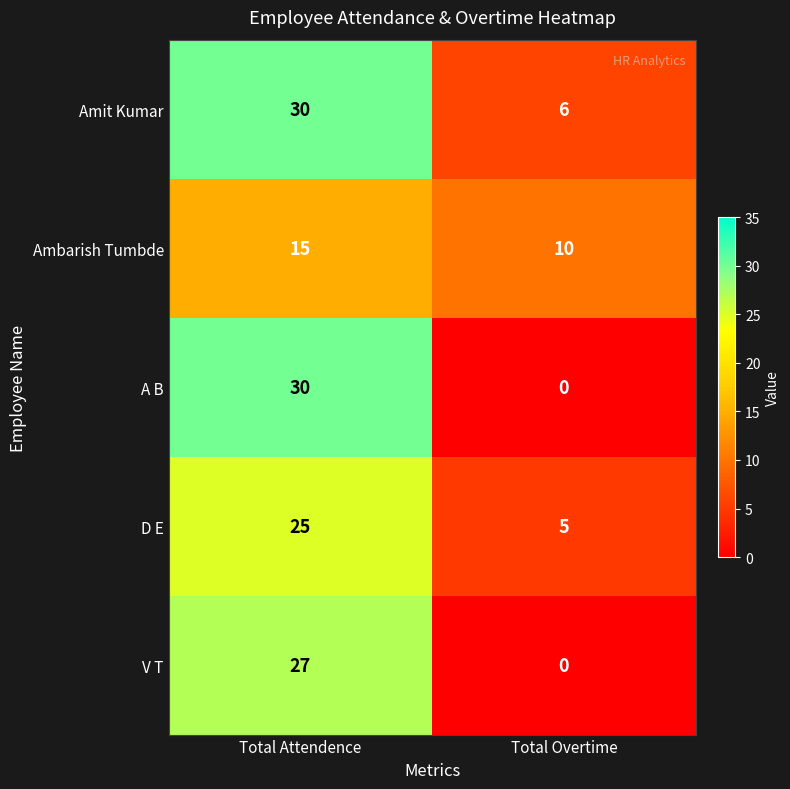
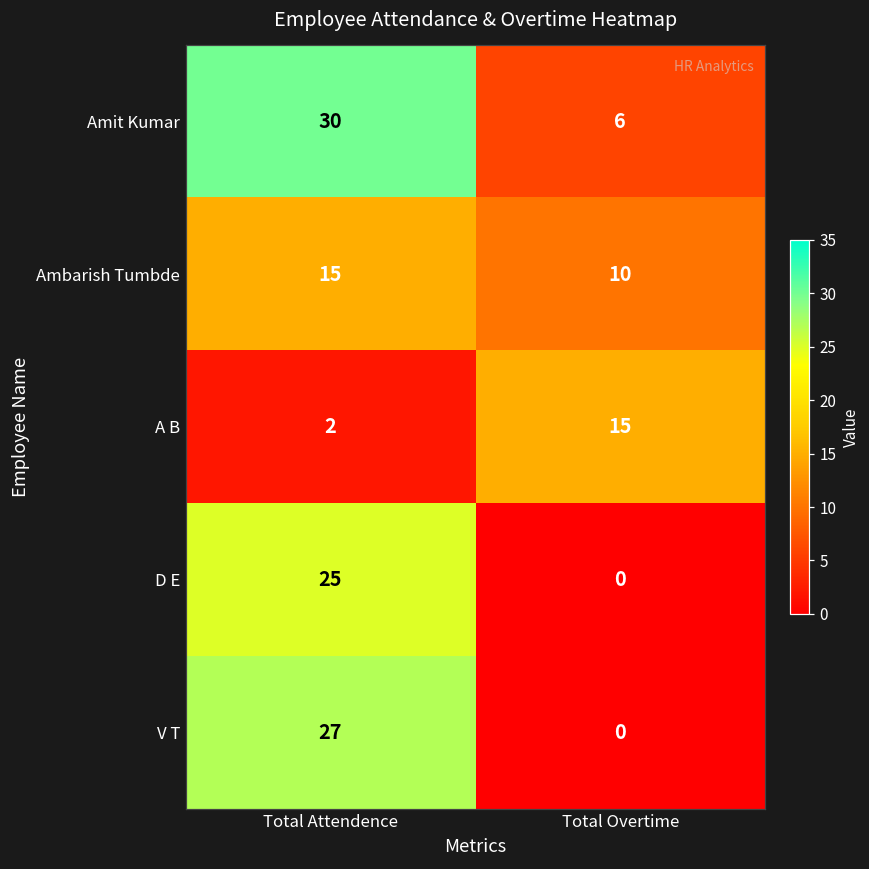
A B, Total Attendence: 30 -> 2
A B, Total Overtime: 0 -> 15
D E, Total Overtime: 5 -> 0
